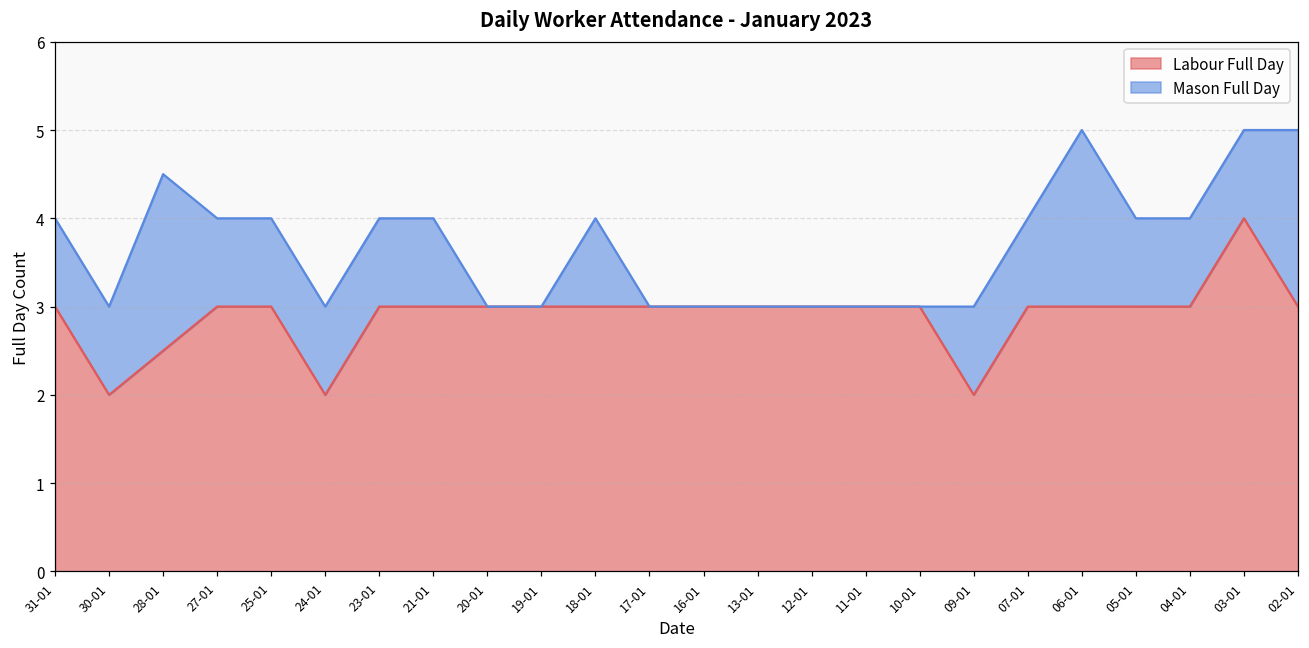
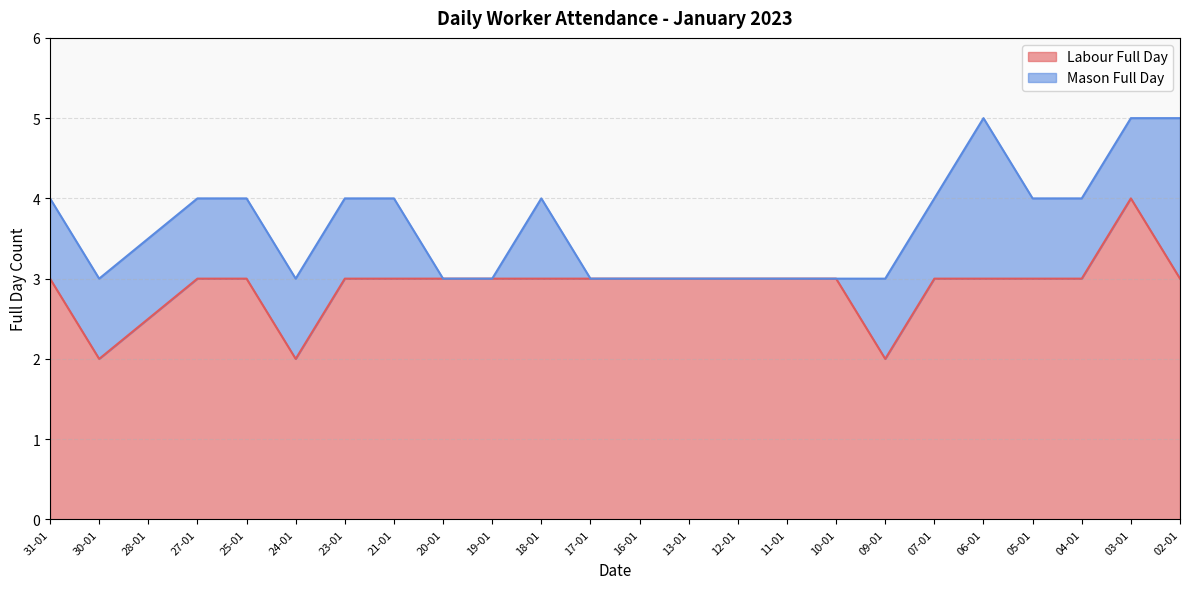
Mason Full Day, 28-01: 2 -> 1
